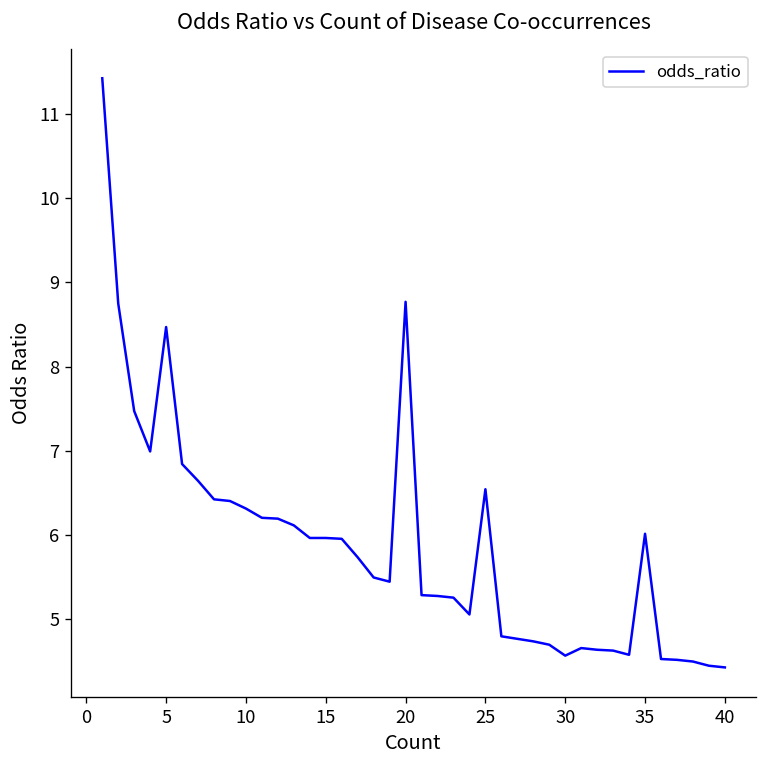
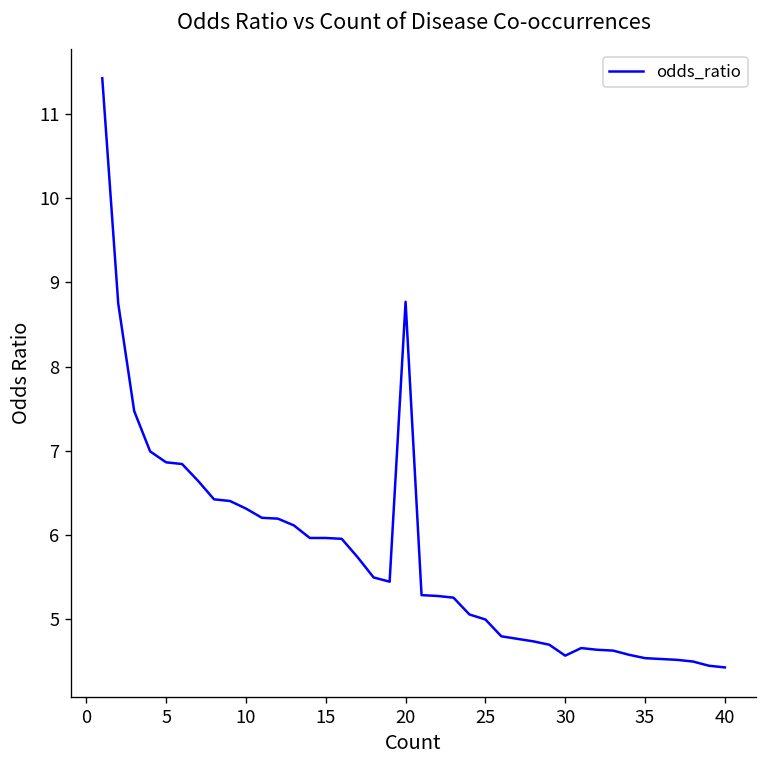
5: 8.5 -> 6.9
25: 6.5 -> 5.0
35: 6.0 -> 4.5
